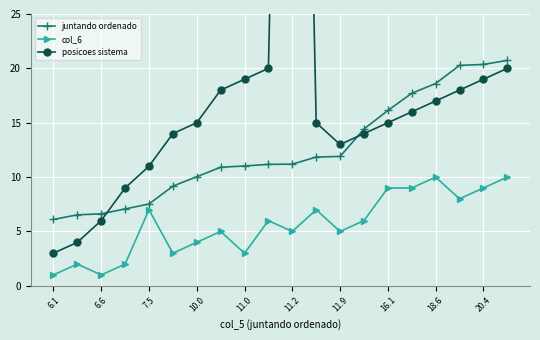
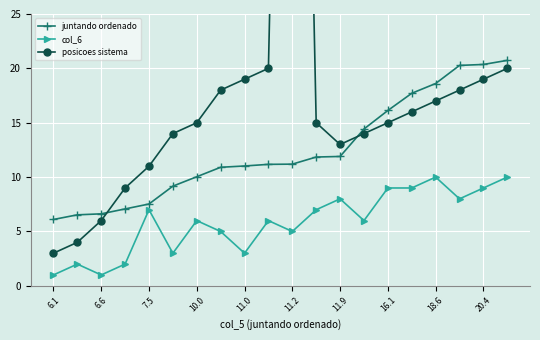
col_6, 10.0: 4 -> 6
col_6, 11.9: 5 -> 8
